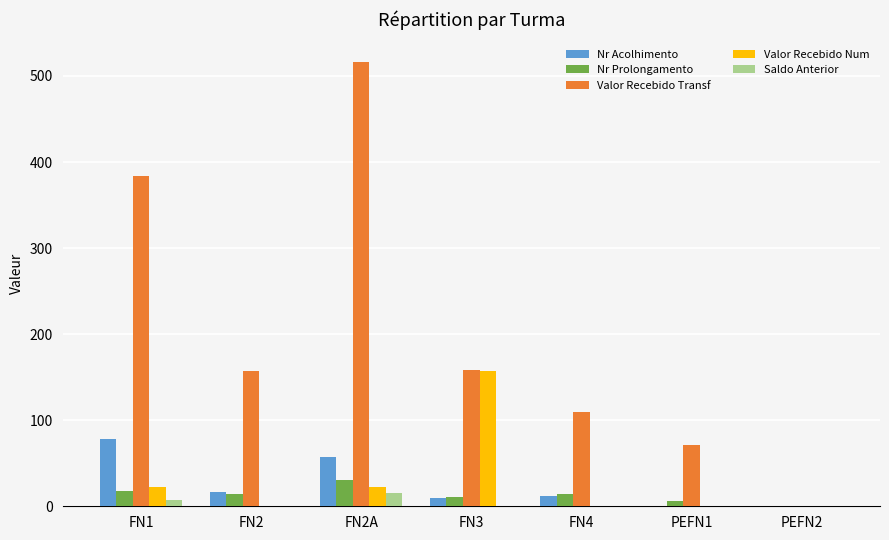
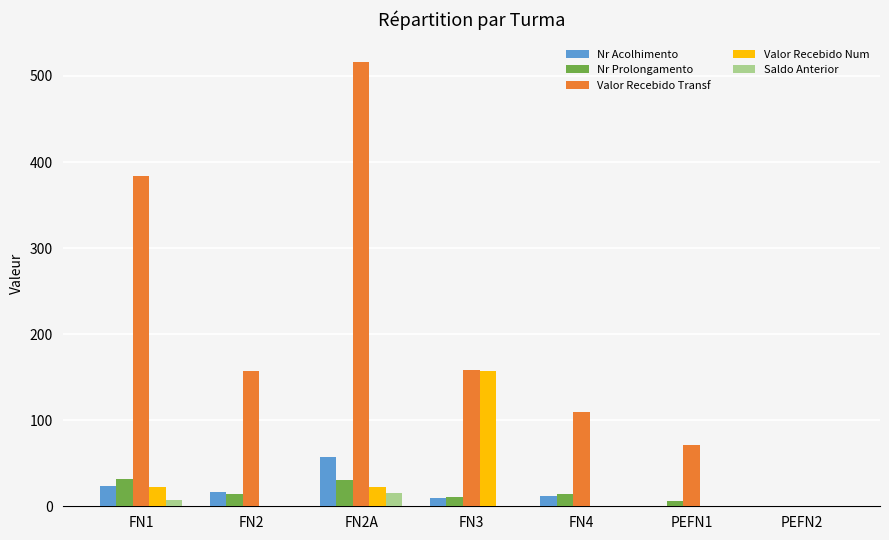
Nr Acolhimento, FN1: 80 -> 20
Nr Prolongamento, FN1: 20 -> 30
